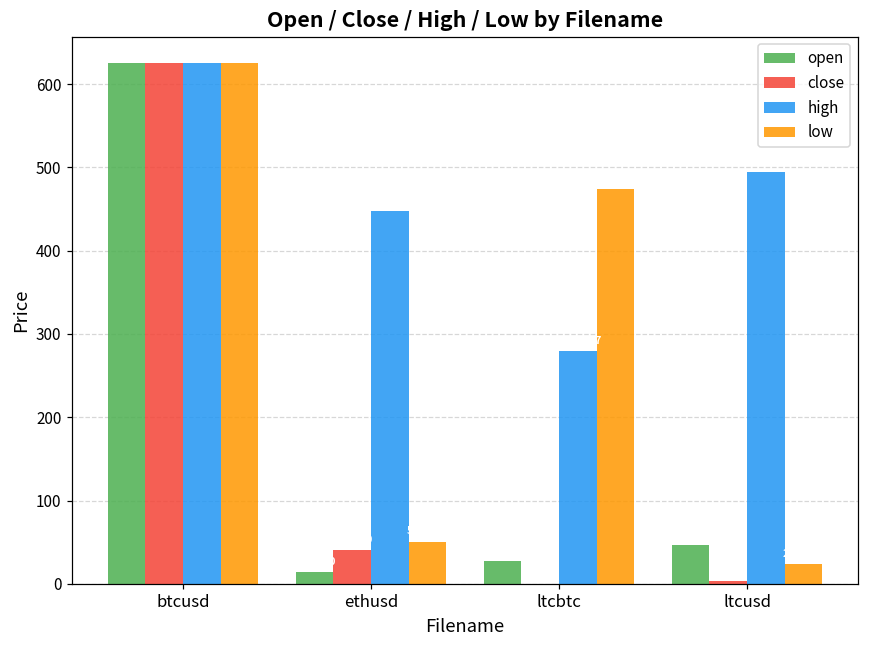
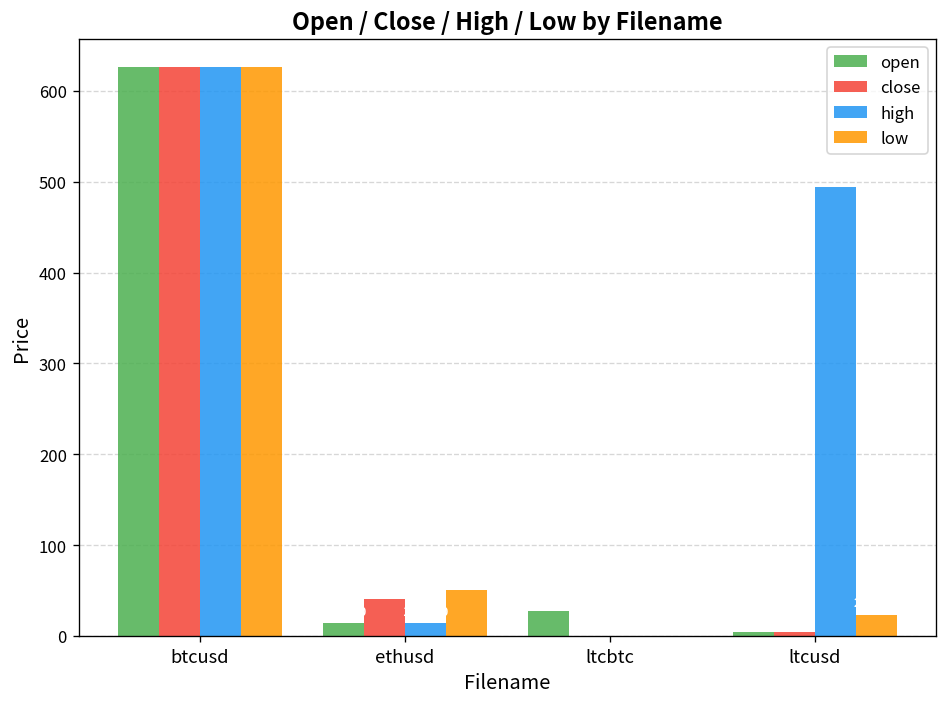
high, ethusd: 450 -> 10
high, ltcbtc: 280 -> 0
low, ltcbtc: 470 -> 0
open, ltcusd: 50 -> 0
